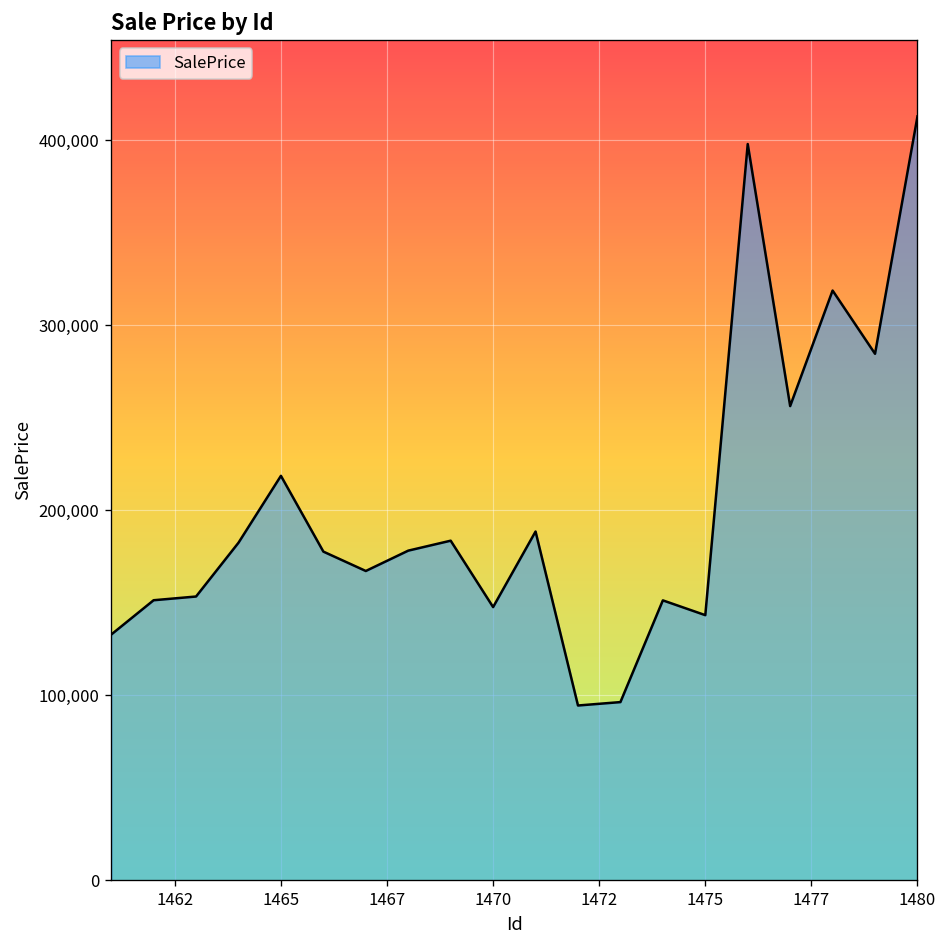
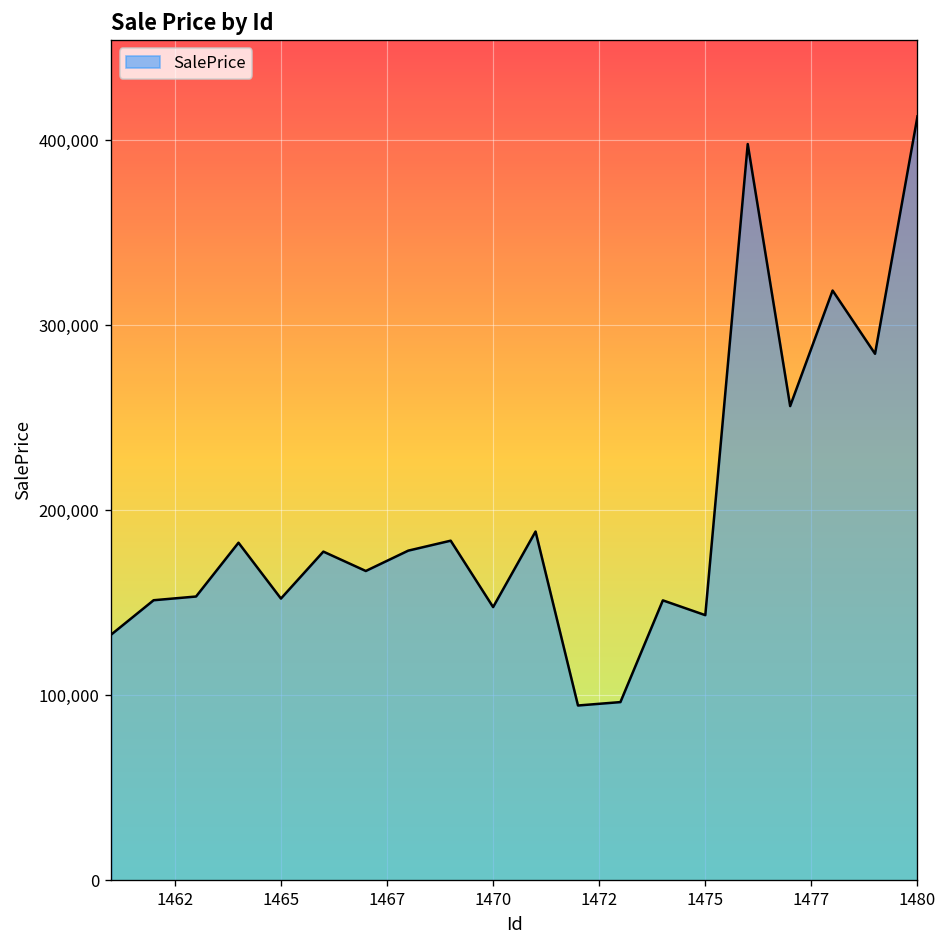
1465: 219,000 -> 152,000
